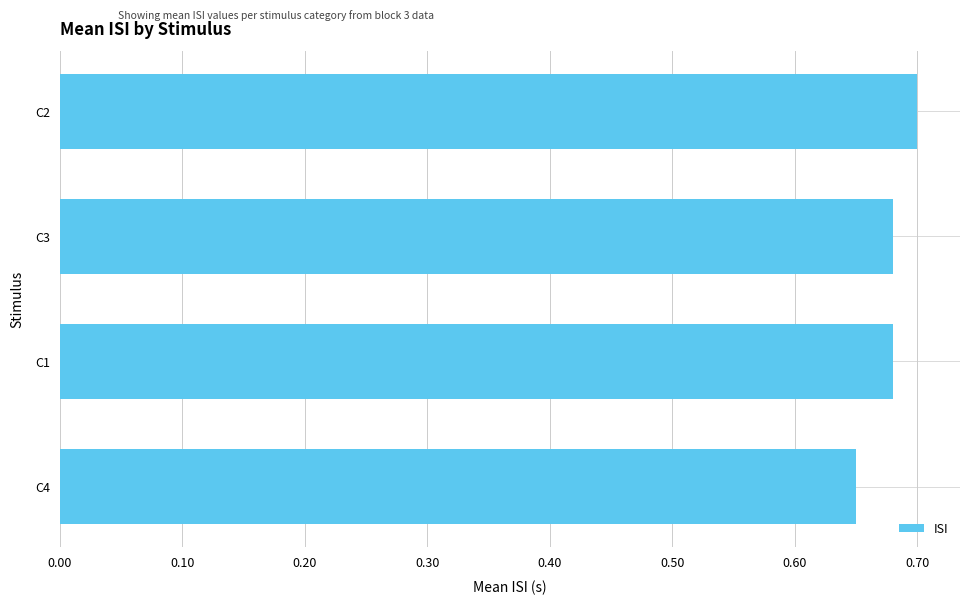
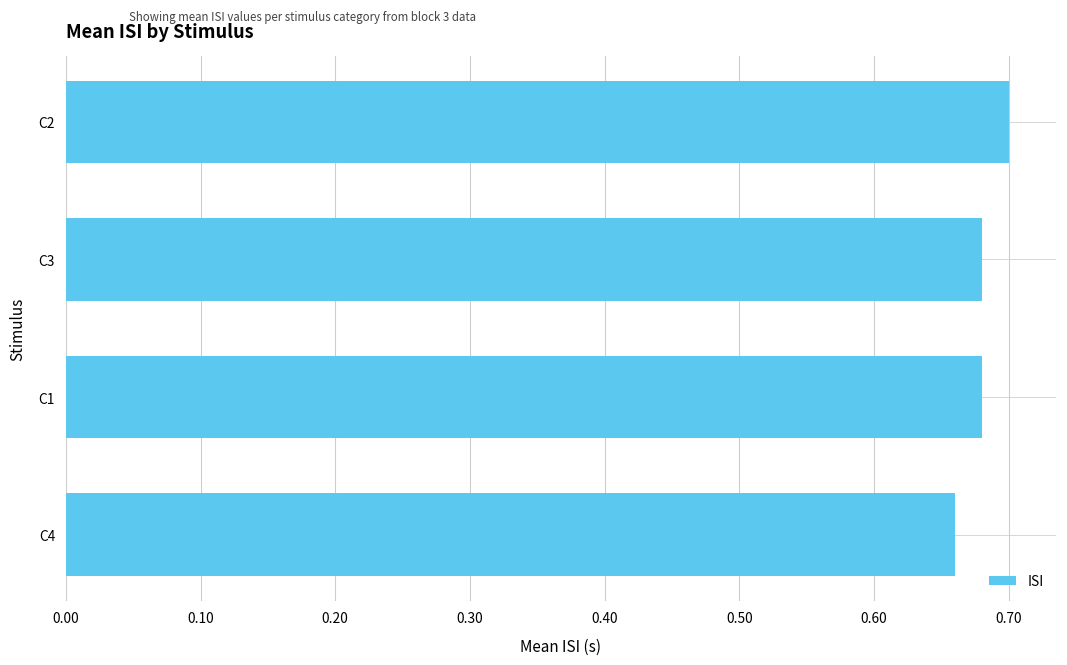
C4: 0.65 -> 0.66
